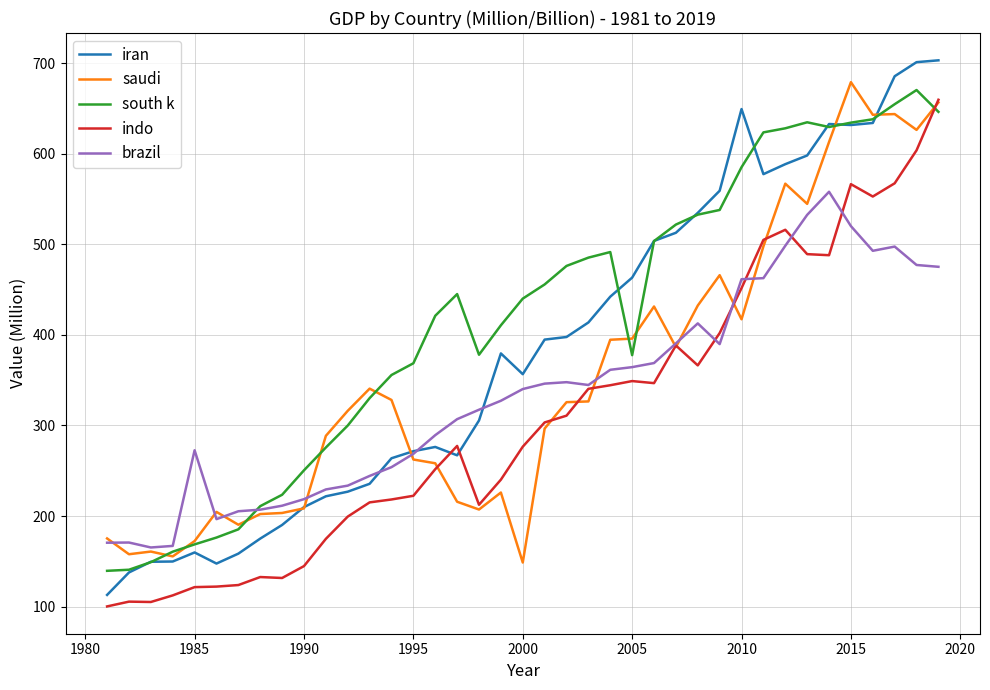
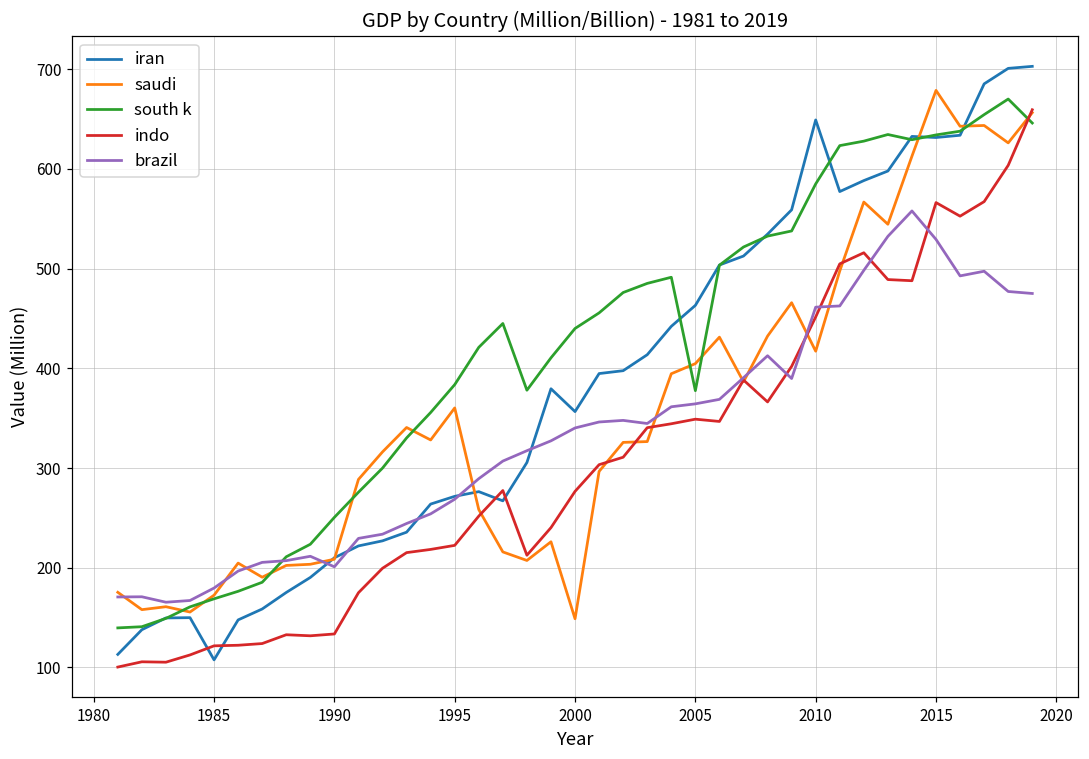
iran, 1985: 160 -> 110
brazil, 1985: 270 -> 180
indo, 1990: 140 -> 130
brazil, 1990: 220 -> 200
saudi, 1995: 260 -> 360
south k, 1995: 370 -> 380
saudi, 2005: 396 -> 405
brazil, 2015: 520 -> 530
